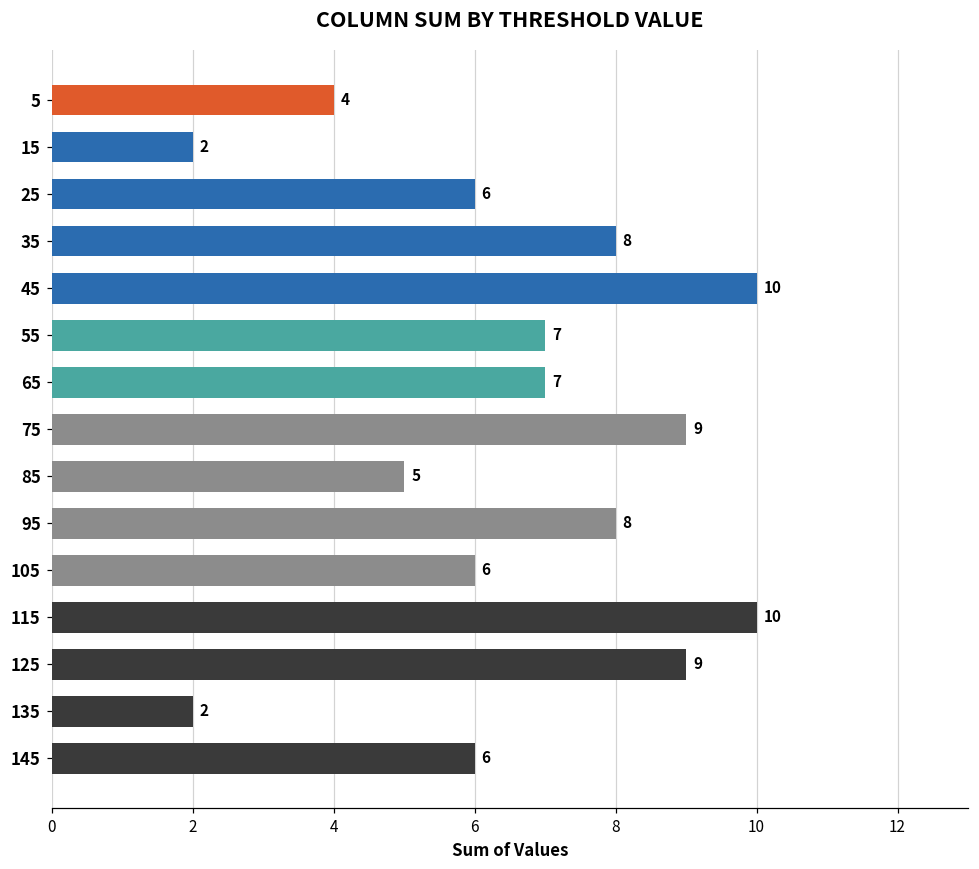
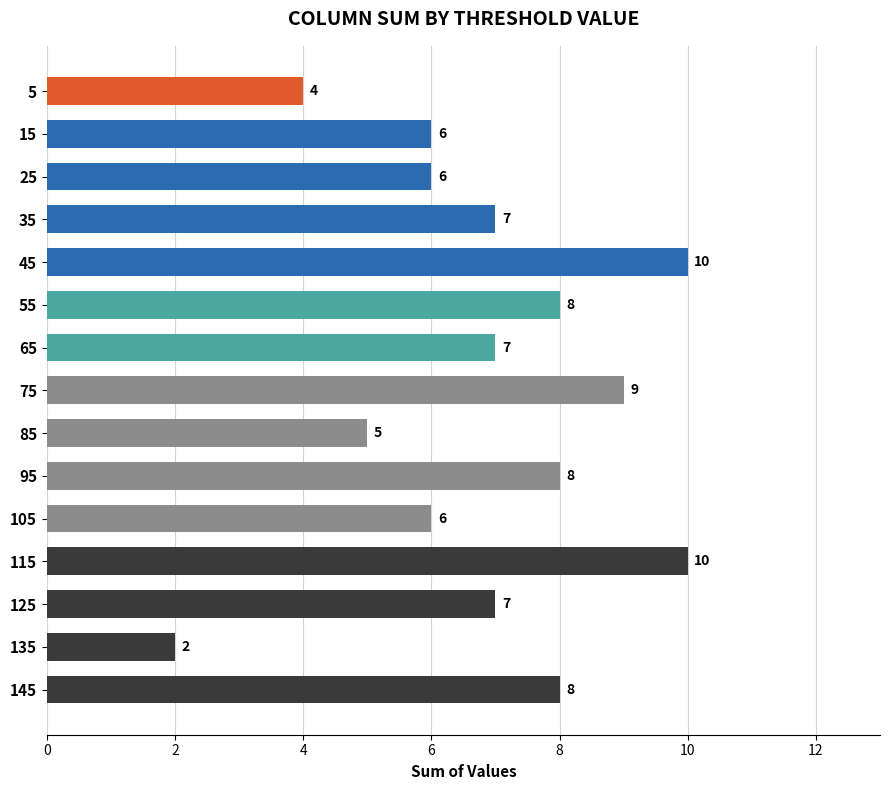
15: 2 -> 6
35: 8 -> 7
55: 7 -> 8
125: 9 -> 7
145: 6 -> 8
